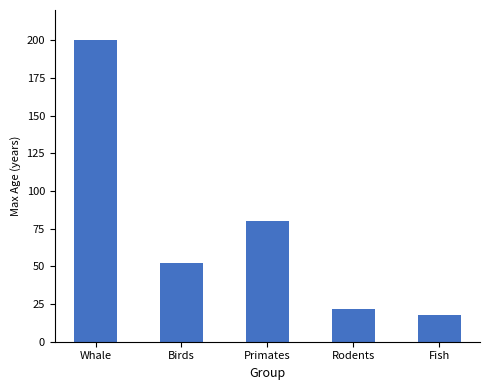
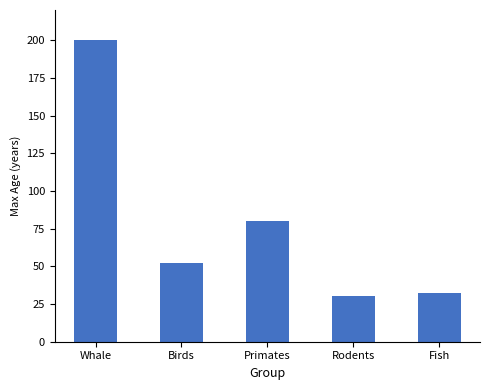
Rodents: 22 -> 30
Fish: 18 -> 32
